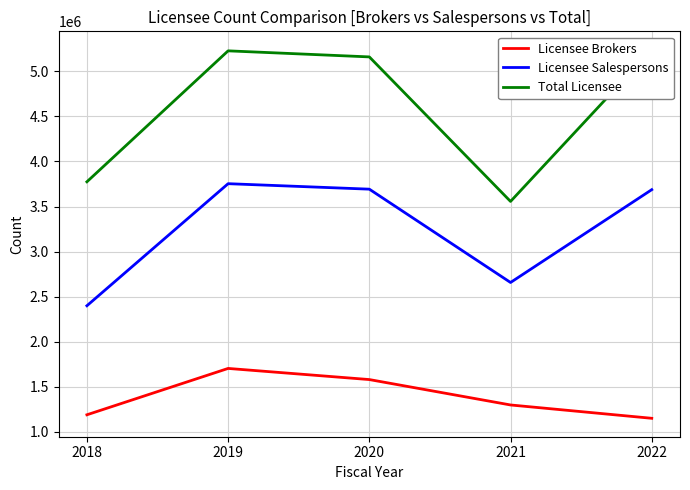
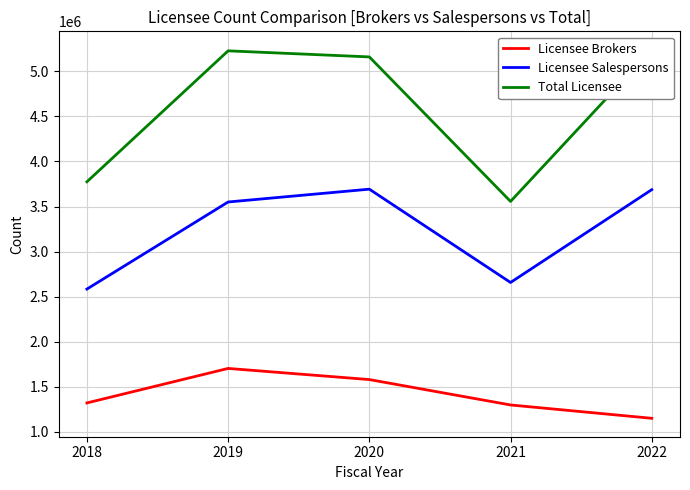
Licensee Brokers, 2018: 1200000 -> 1300000
Licensee Salespersons, 2018: 2400000 -> 2600000
Licensee Salespersons, 2019: 3800000 -> 3600000
